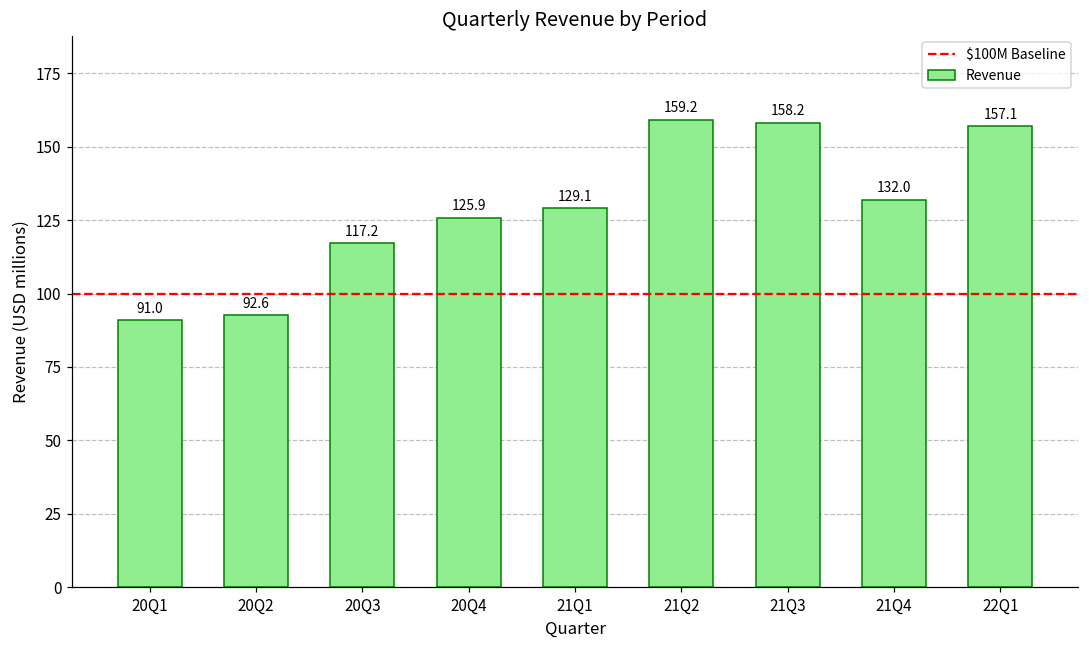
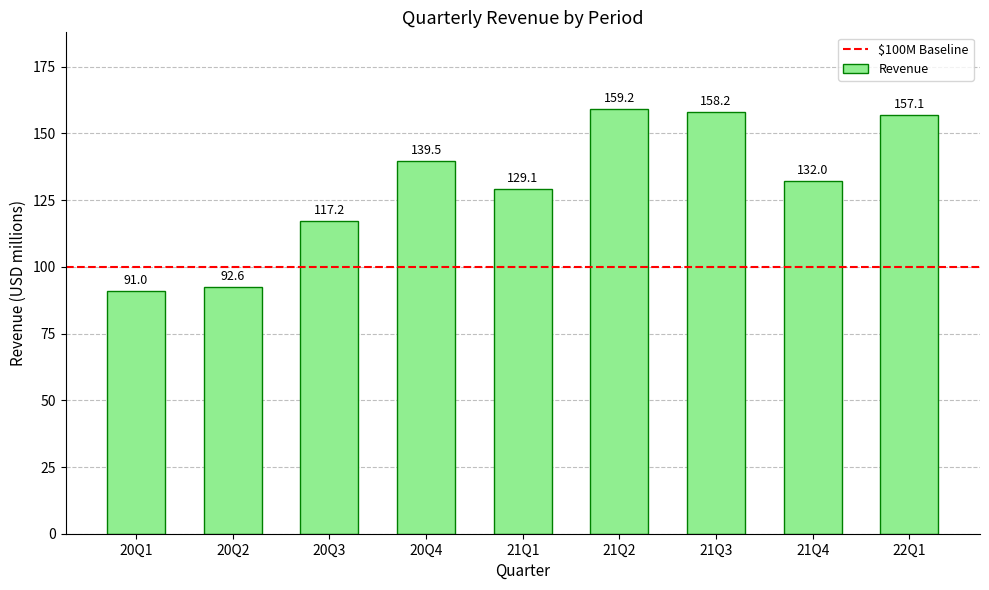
20Q4: 125.9 -> 139.5
